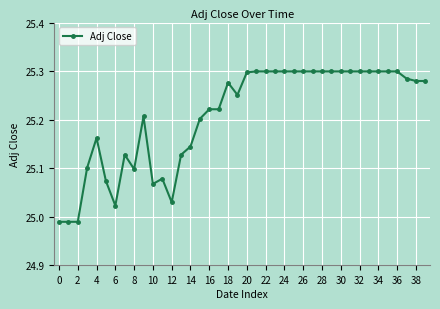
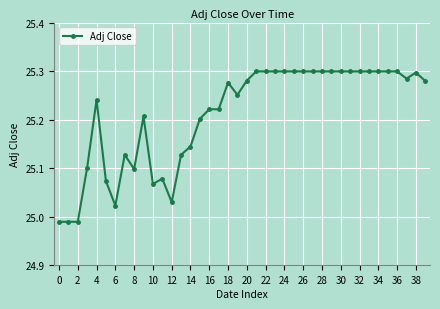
4: 25.16 -> 25.24
20: 25.30 -> 25.28
38: 25.28 -> 25.30
